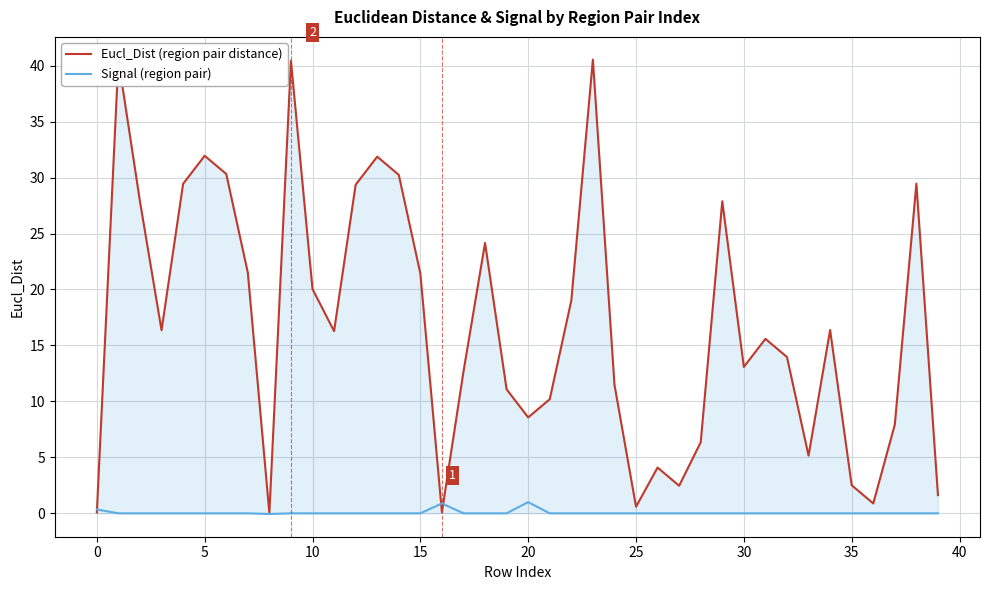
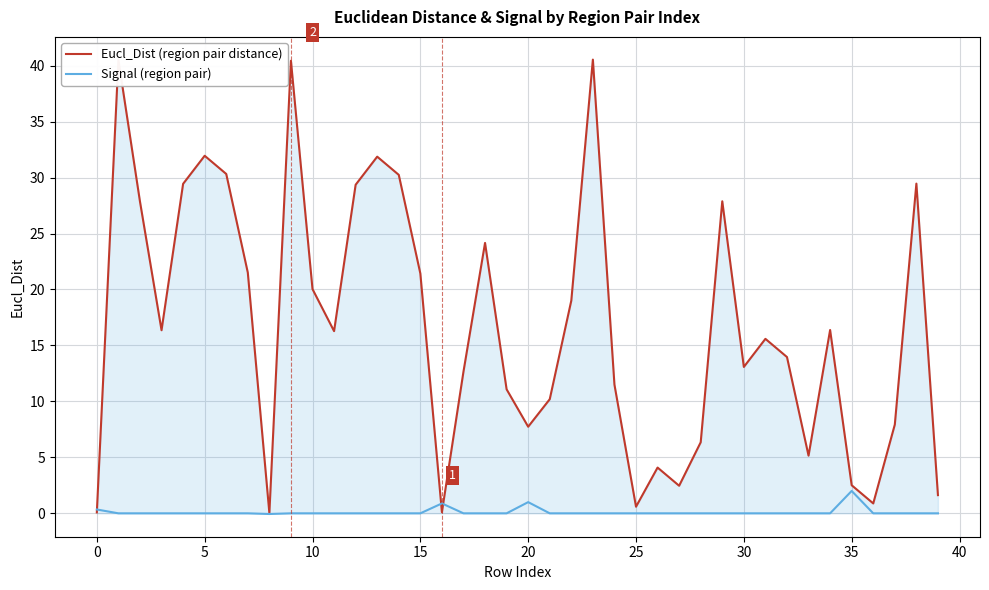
Eucl_Dist (region pair distance), 20: 8.6 -> 7.7
Signal (region pair), 35: 0 -> 2
